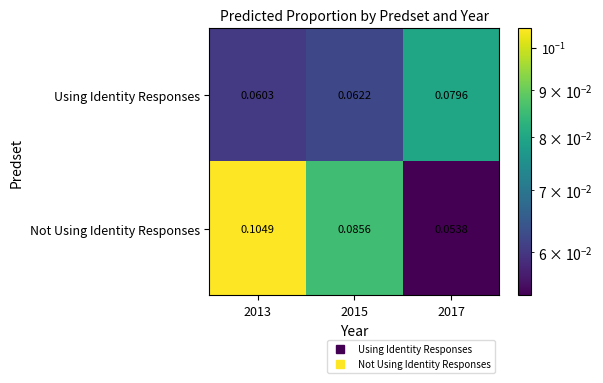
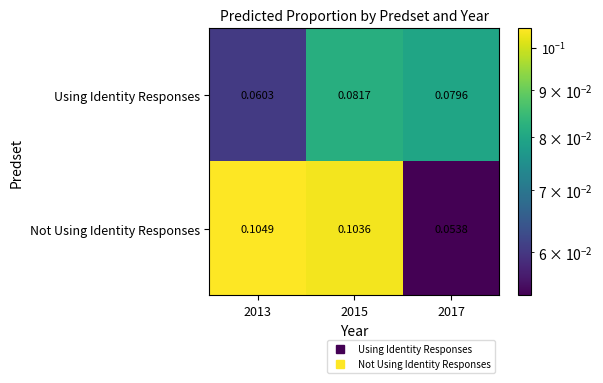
Using Identity Responses, 2015: 0.0622 -> 0.0817
Not Using Identity Responses, 2015: 0.0856 -> 0.1036
